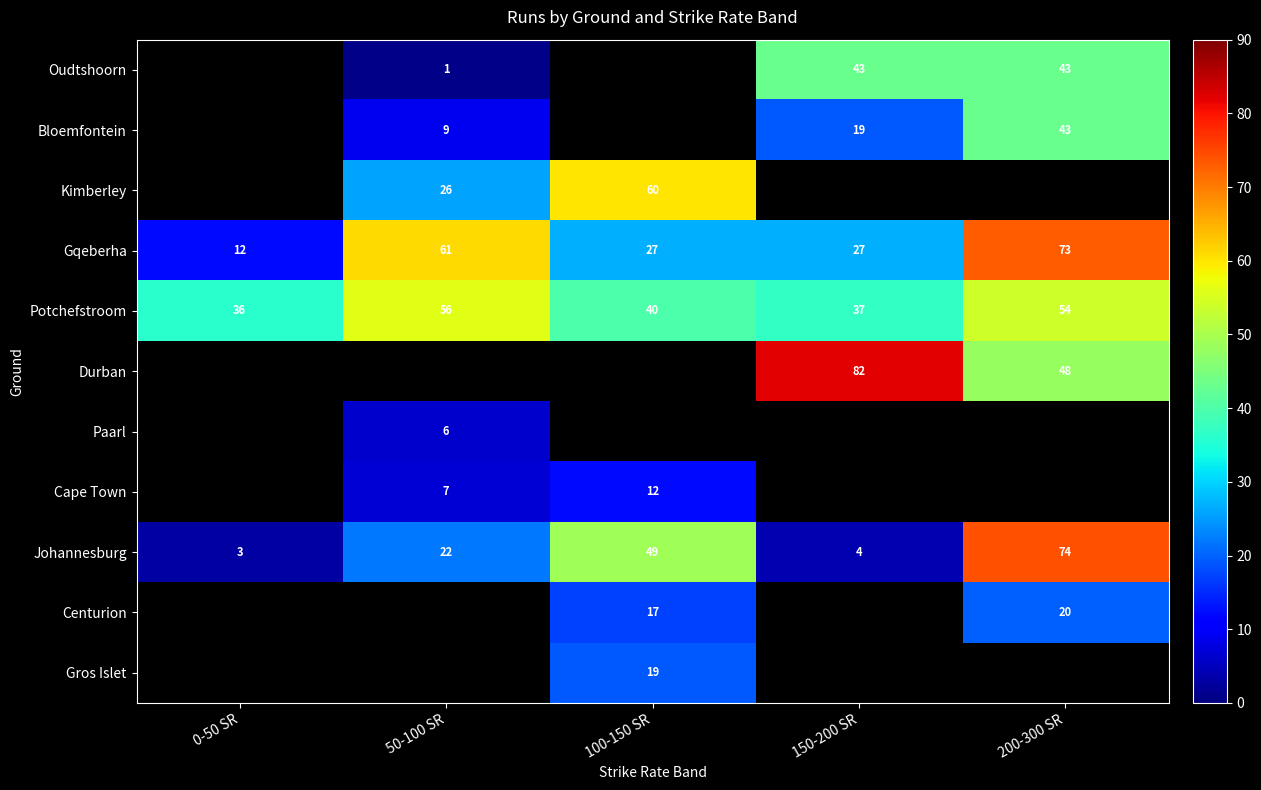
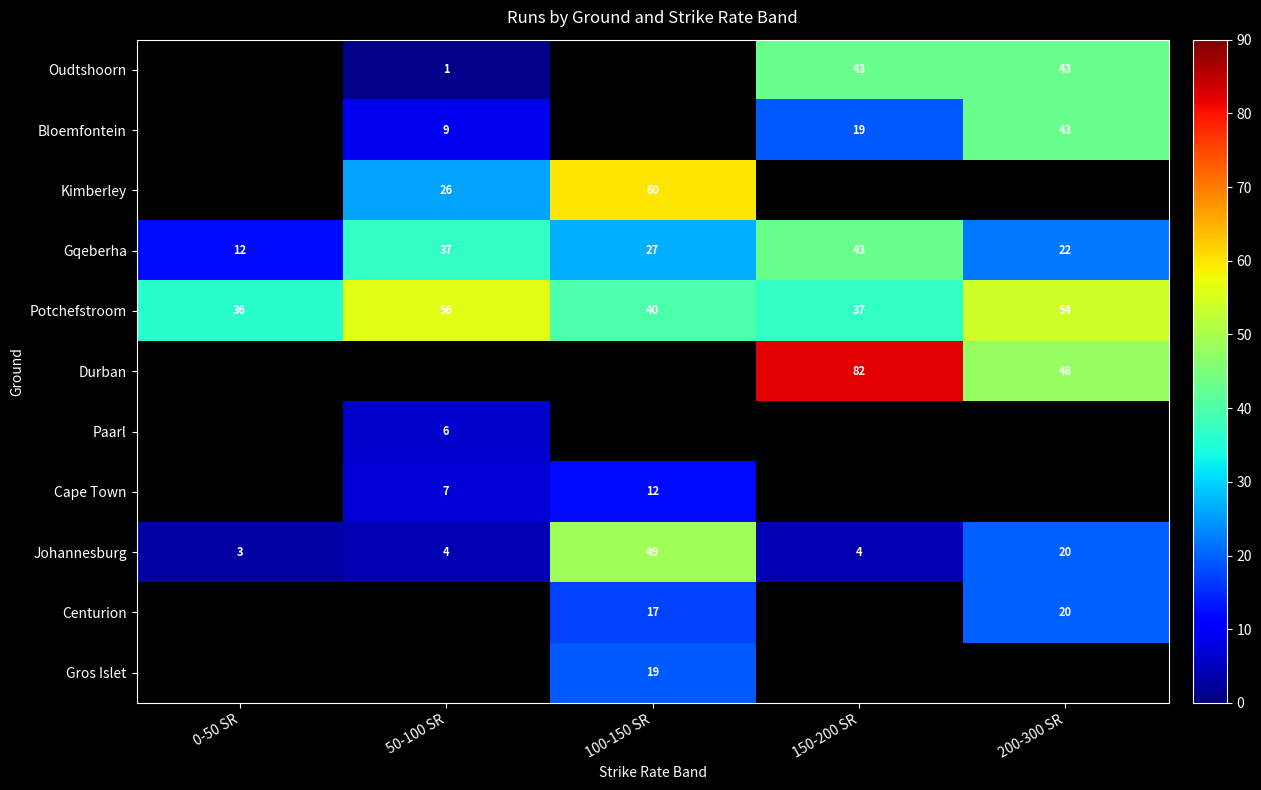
Gqeberha, 50-100 SR: 61 -> 37
Gqeberha, 150-200 SR: 27 -> 43
Gqeberha, 200-300 SR: 73 -> 22
Johannesburg, 50-100 SR: 22 -> 4
Johannesburg, 200-300 SR: 74 -> 20
